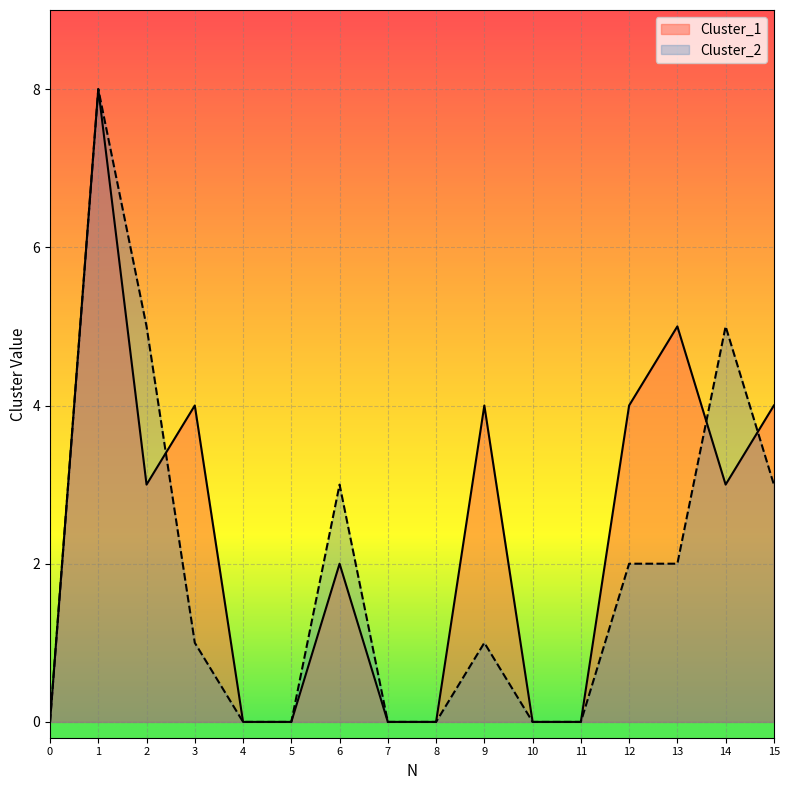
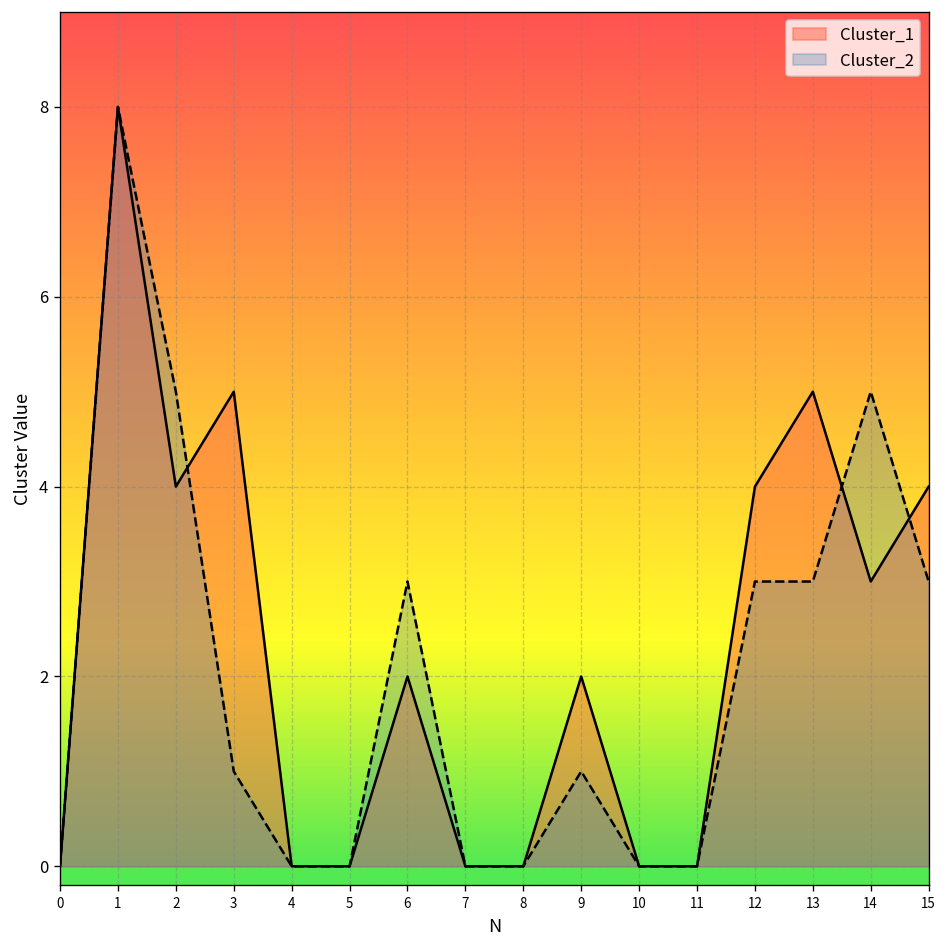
Cluster_1, 2: 3 -> 4
Cluster_1, 3: 4 -> 5
Cluster_1, 9: 4 -> 2
Cluster_2, 12: 2 -> 3
Cluster_2, 13: 2 -> 3
